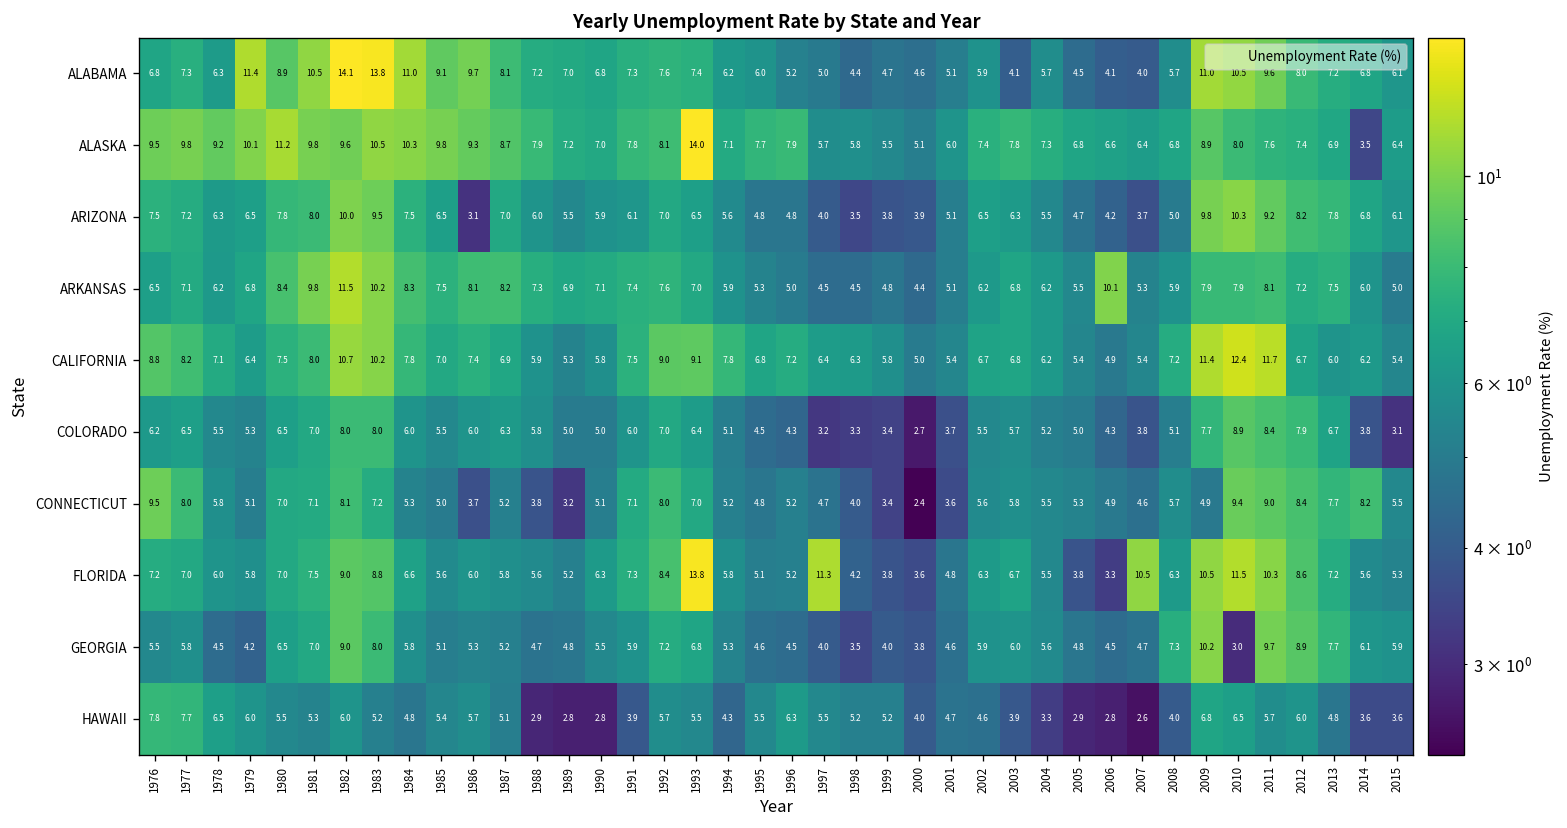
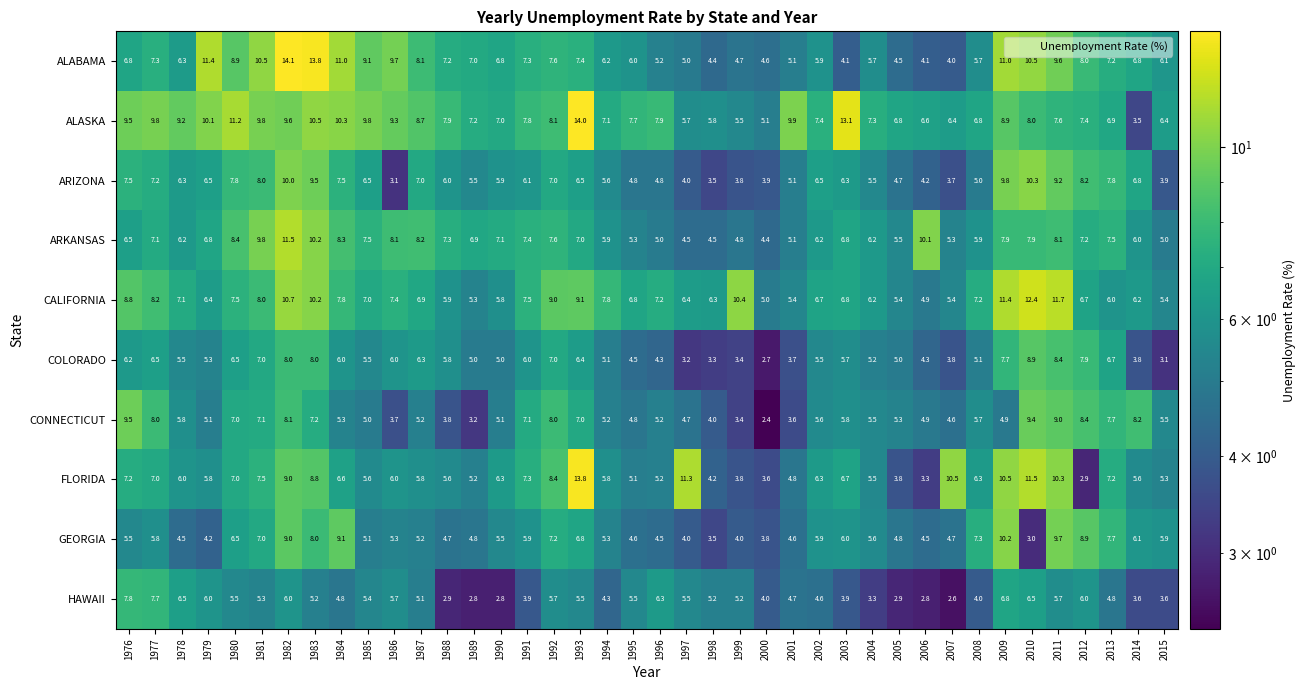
ALASKA, 2001: 6.0 -> 9.9
ALASKA, 2003: 7.8 -> 13.1
ARIZONA, 2015: 6.1 -> 3.9
CALIFORNIA, 1999: 5.8 -> 10.4
FLORIDA, 2012: 8.6 -> 2.9
GEORGIA, 1984: 5.8 -> 9.1
